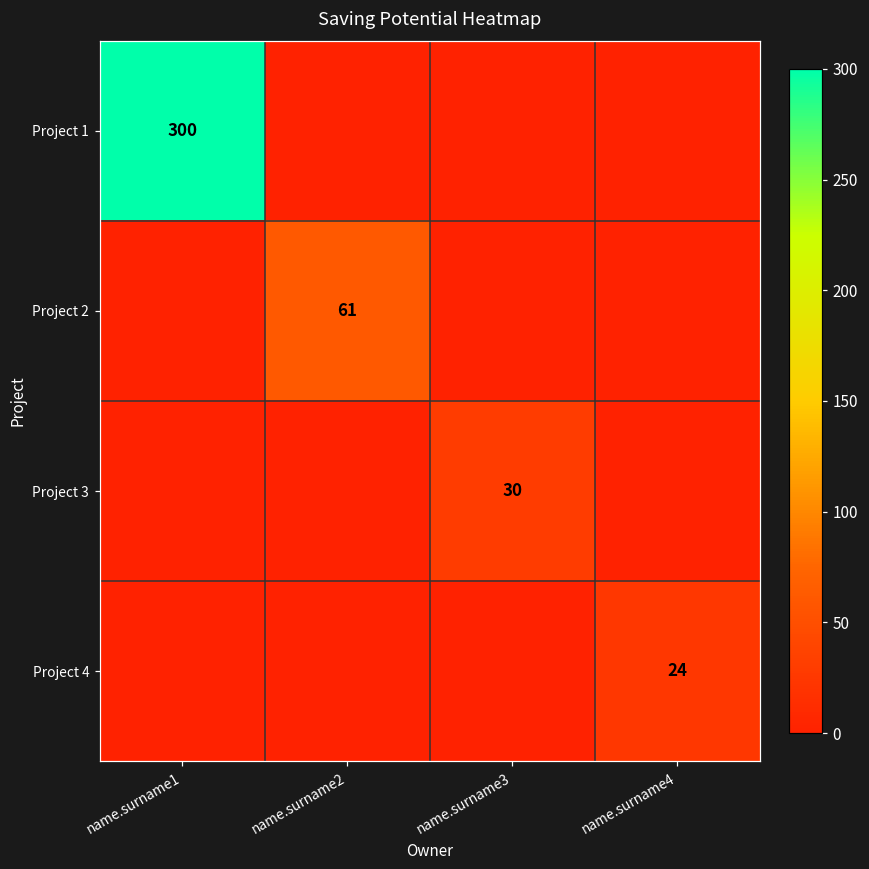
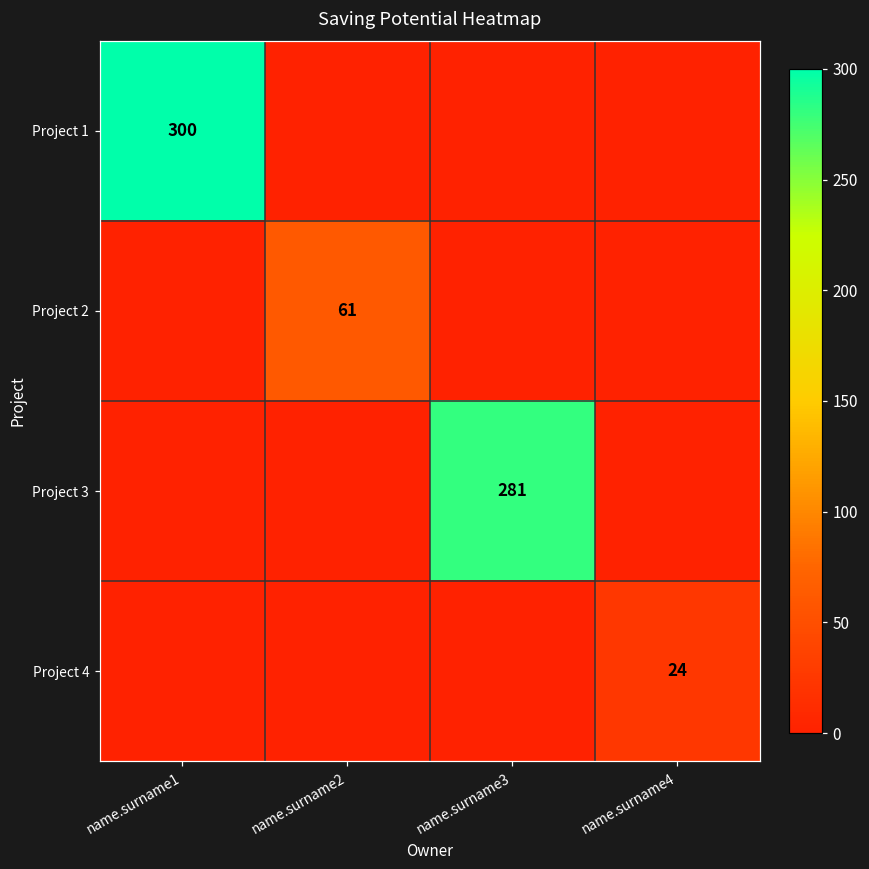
Project 3, name.surname3: 30 -> 281
